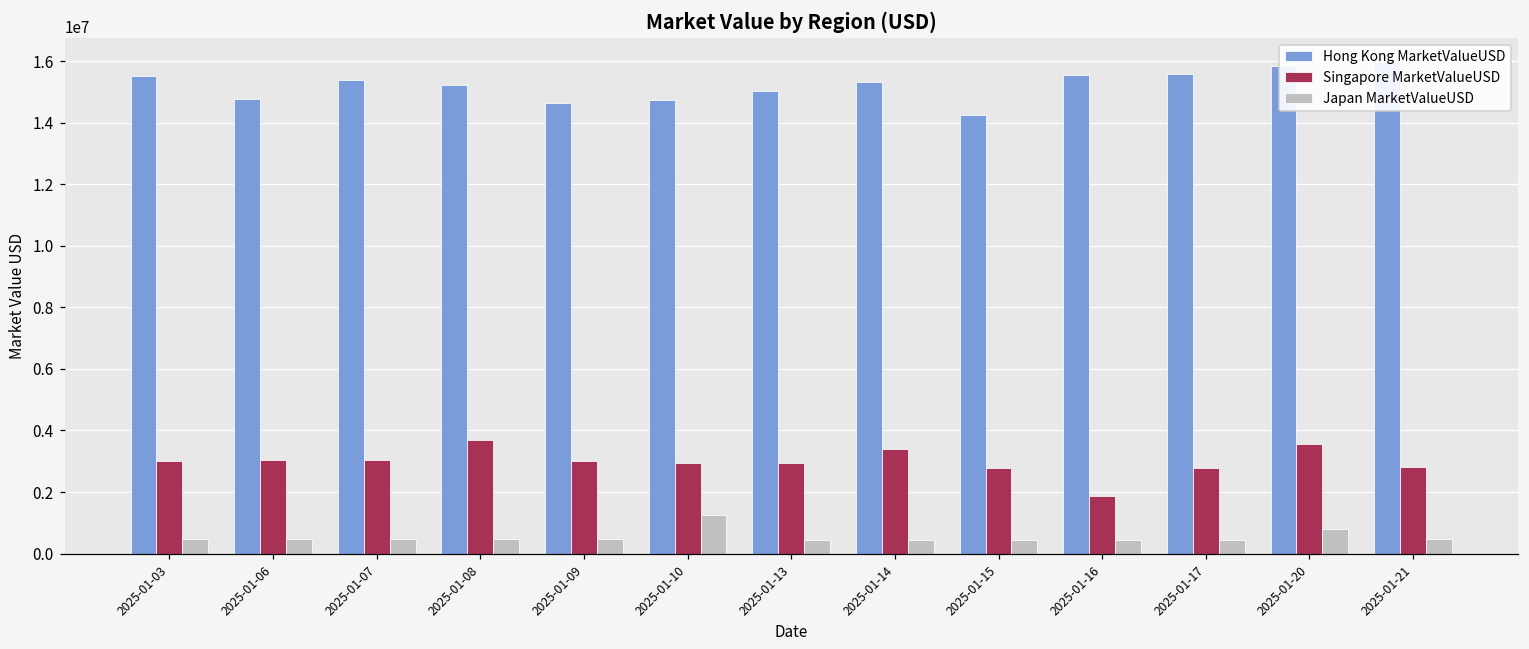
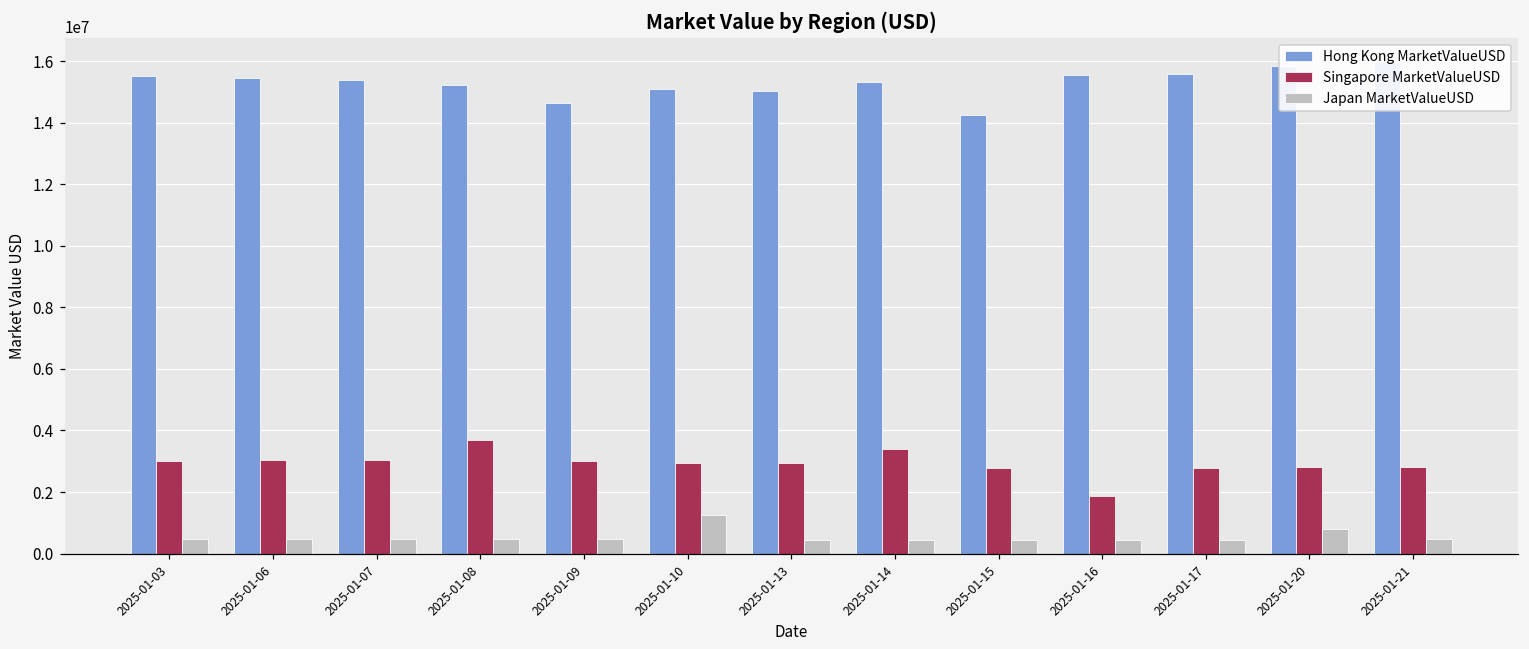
Hong Kong MarketValueUSD, 2025-01-06: 14800000 -> 15500000
Hong Kong MarketValueUSD, 2025-01-10: 14700000 -> 15100000
Singapore MarketValueUSD, 2025-01-20: 3500000 -> 2800000
